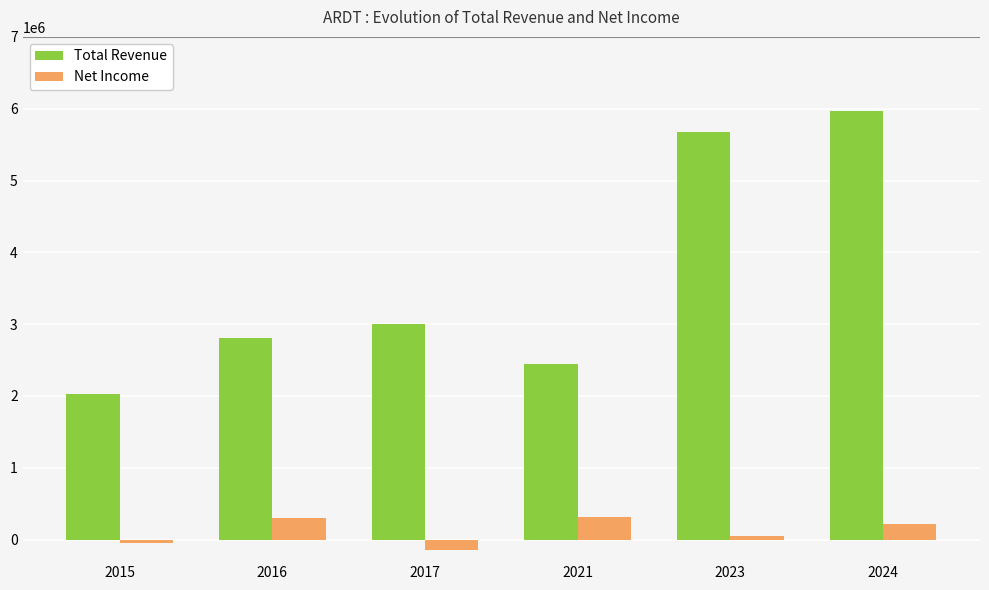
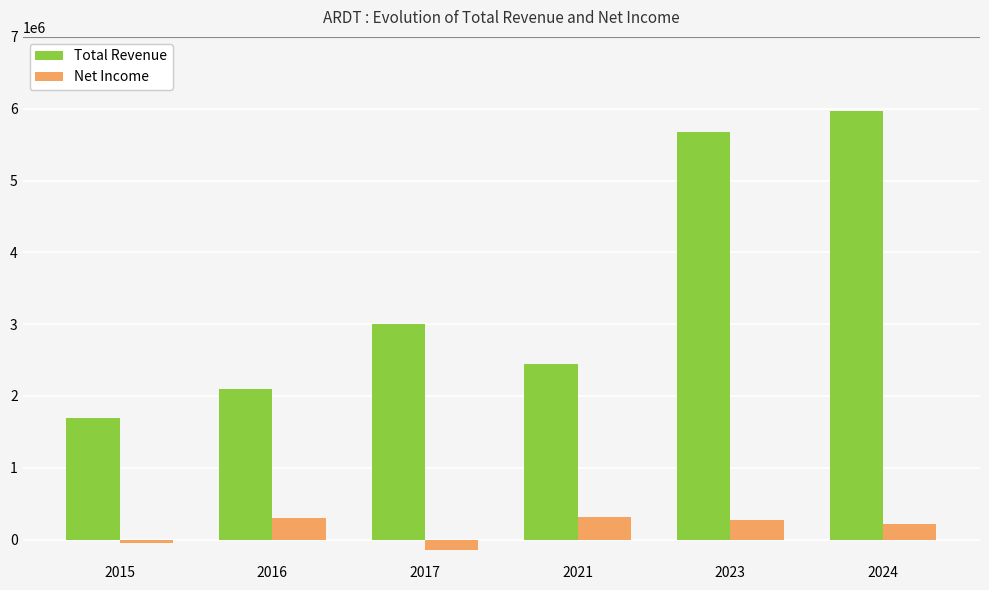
Total Revenue, 2015: 2000000 -> 1700000
Total Revenue, 2016: 2800000 -> 2100000
Net Income, 2023: 100000 -> 300000
